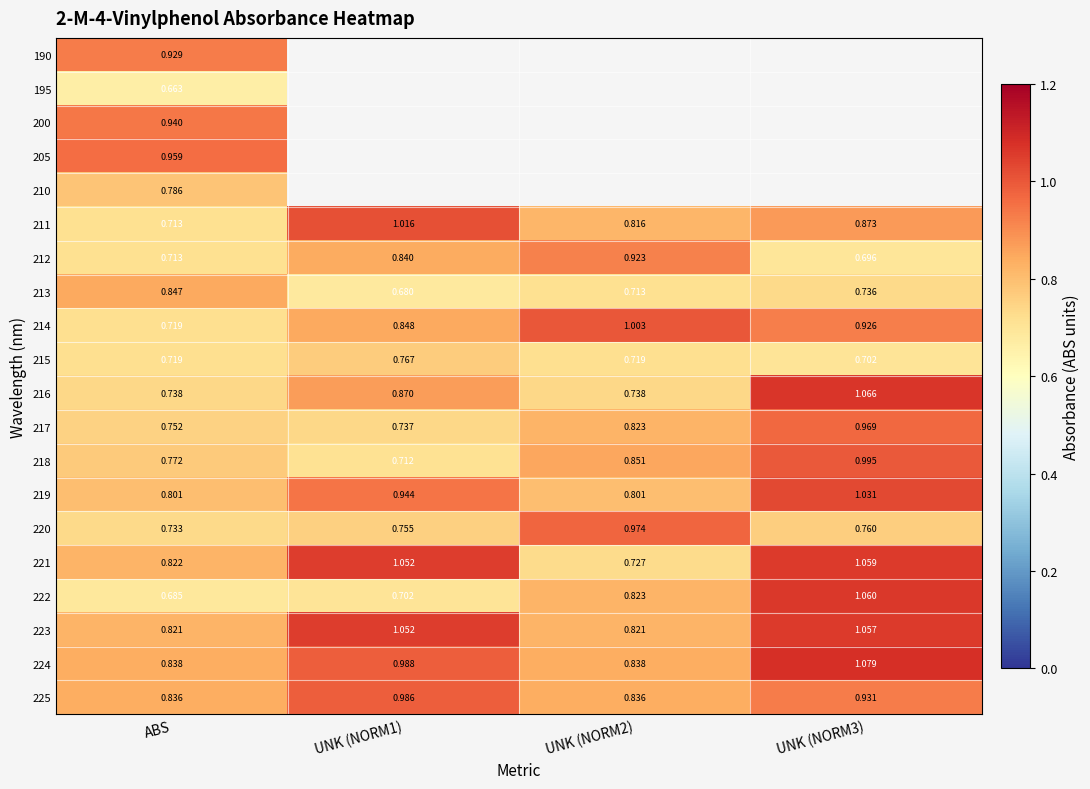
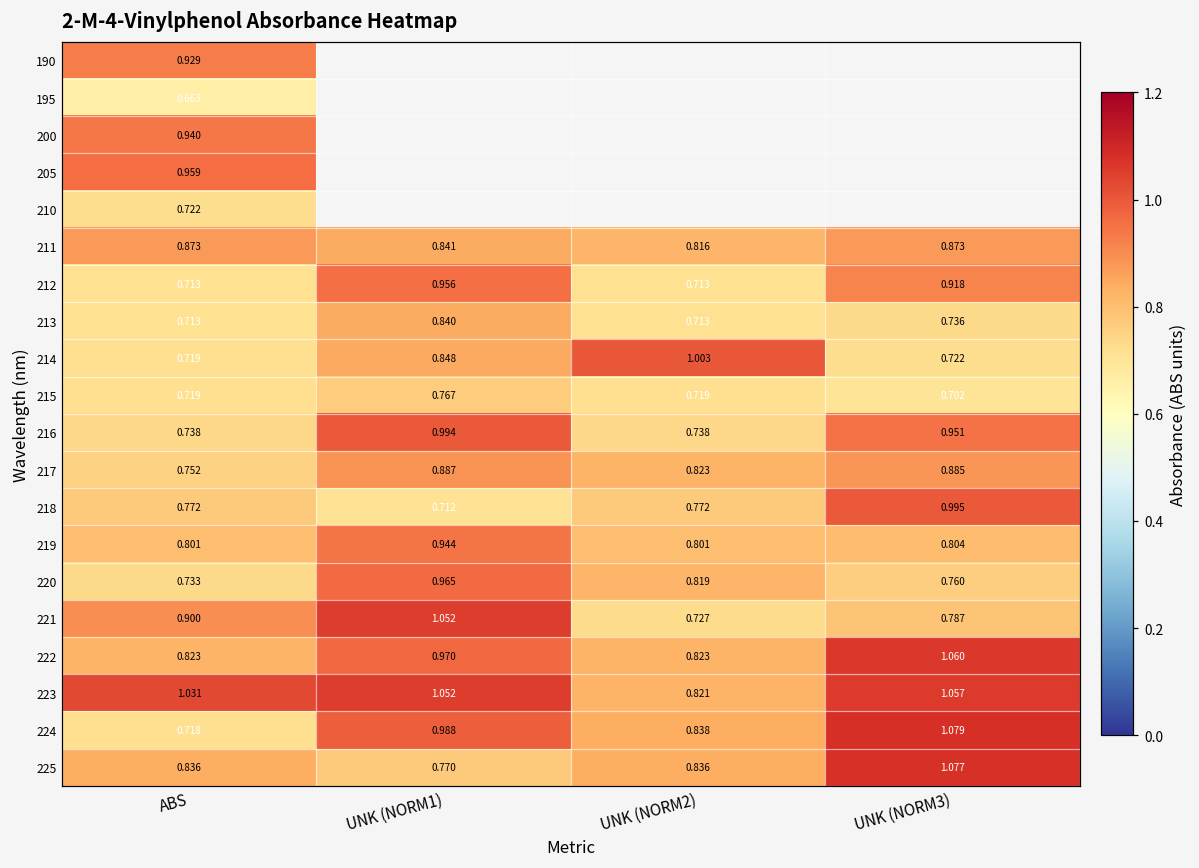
210, ABS: 0.786 -> 0.722
211, ABS: 0.713 -> 0.873
211, UNK (NORM1): 1.016 -> 0.841
212, UNK (NORM1): 0.840 -> 0.956
212, UNK (NORM2): 0.923 -> 0.713
212, UNK (NORM3): 0.696 -> 0.918
213, ABS: 0.847 -> 0.713
213, UNK (NORM1): 0.680 -> 0.840
214, UNK (NORM3): 0.926 -> 0.722
216, UNK (NORM1): 0.870 -> 0.994
216, UNK (NORM3): 1.066 -> 0.951
217, UNK (NORM1): 0.737 -> 0.887
217, UNK (NORM3): 0.969 -> 0.885
218, UNK (NORM2): 0.851 -> 0.772
219, UNK (NORM3): 1.031 -> 0.804
220, UNK (NORM1): 0.755 -> 0.965
220, UNK (NORM2): 0.974 -> 0.819
221, ABS: 0.822 -> 0.900
221, UNK (NORM3): 1.059 -> 0.787
222, ABS: 0.685 -> 0.823
222, UNK (NORM1): 0.702 -> 0.970
223, ABS: 0.821 -> 1.031
224, ABS: 0.838 -> 0.718
225, UNK (NORM1): 0.986 -> 0.770
225, UNK (NORM3): 0.931 -> 1.077
